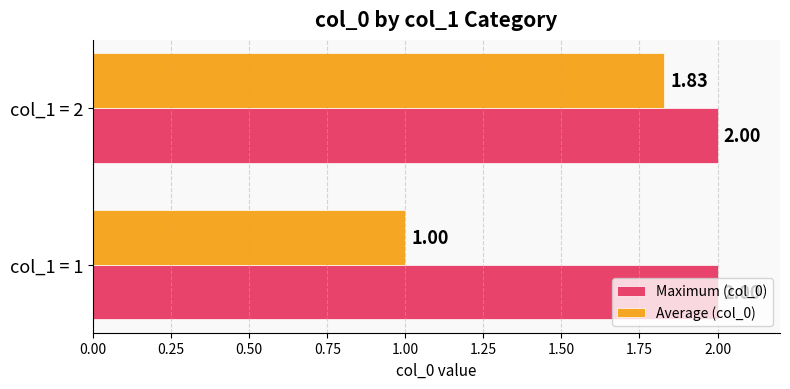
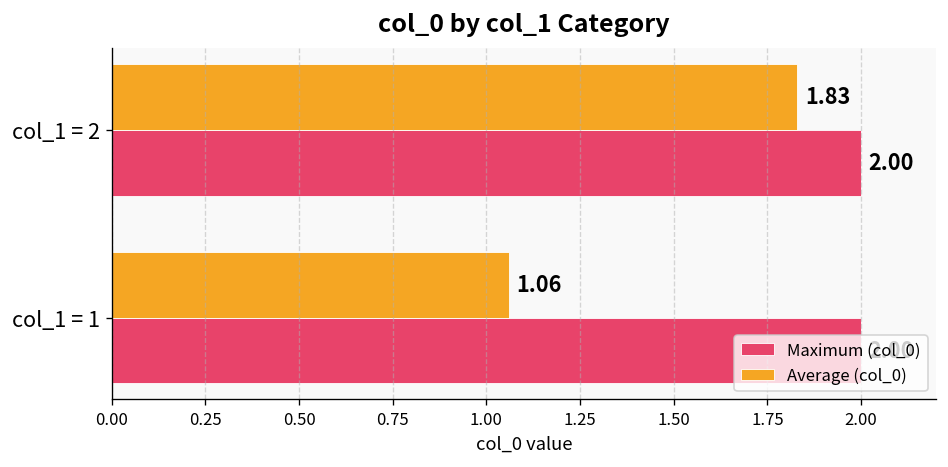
Average (col_0), col_1 = 1: 1.00 -> 1.06
